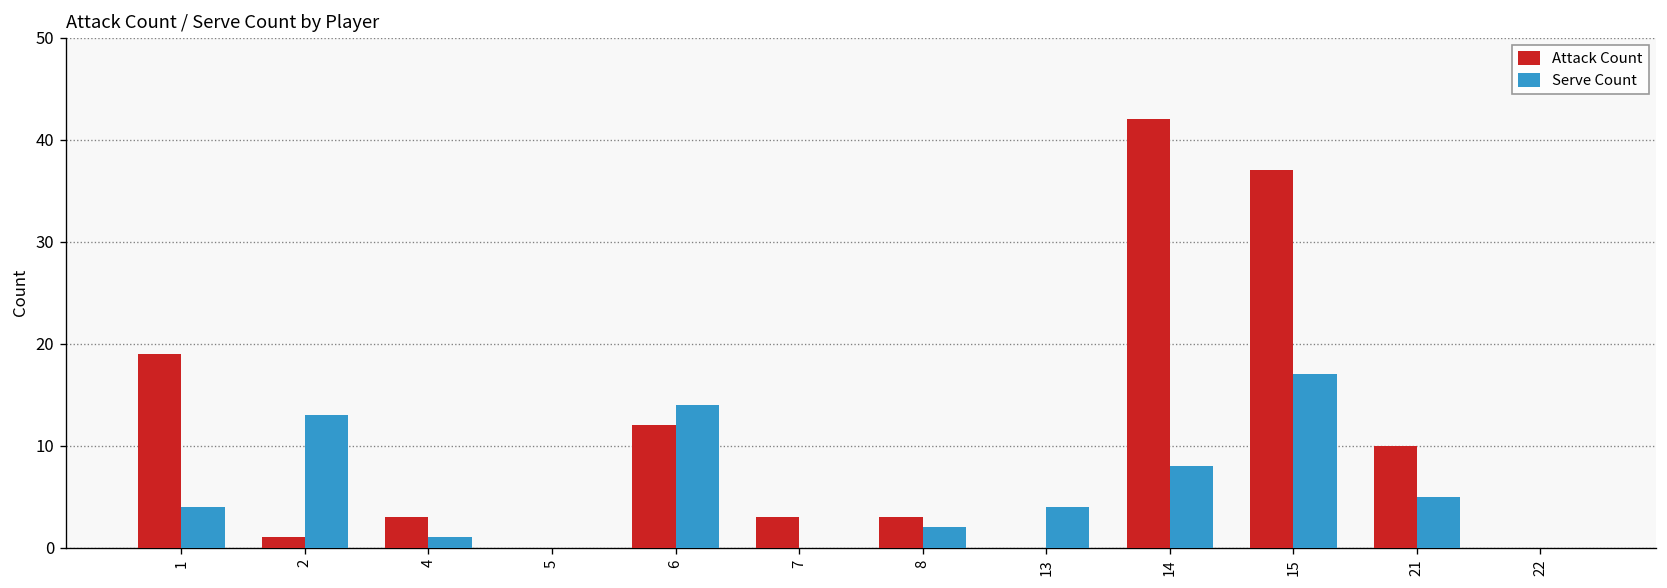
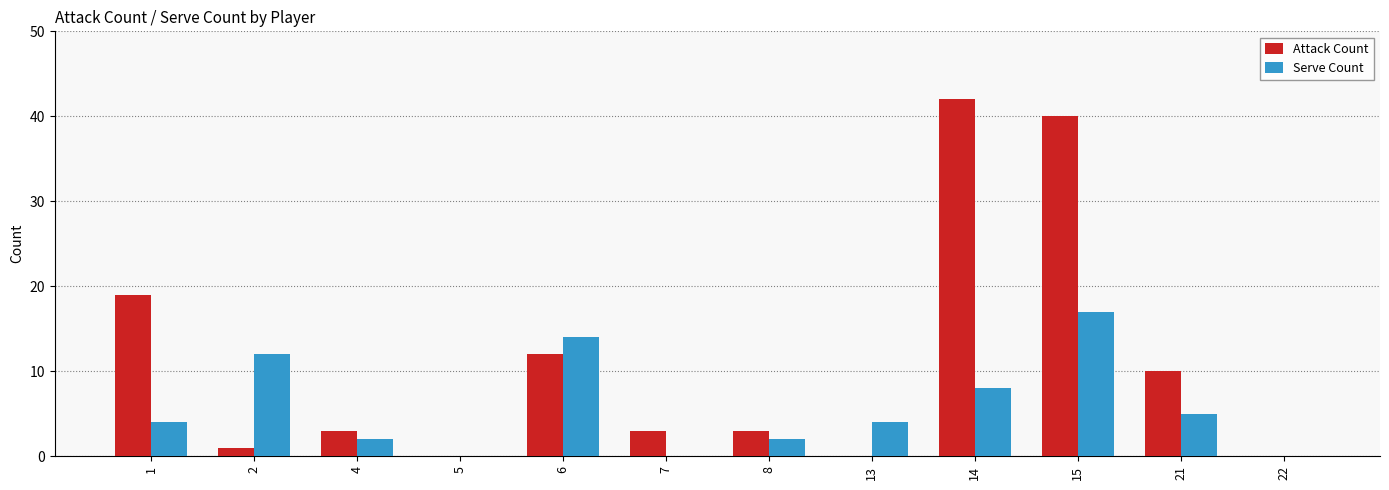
Serve Count, 2: 13 -> 12
Serve Count, 4: 1 -> 2
Attack Count, 15: 37 -> 40
